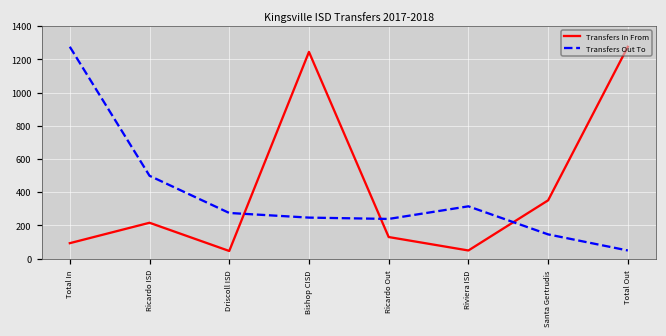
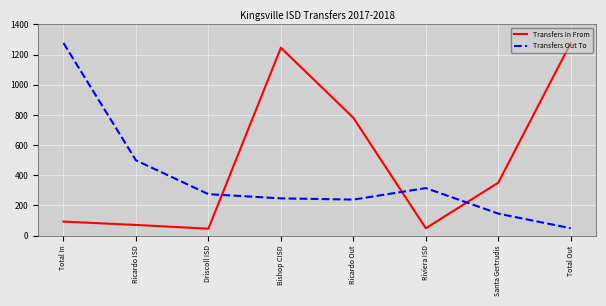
Transfers In From, Ricardo ISD: 220 -> 70
Transfers In From, Ricardo Out: 130 -> 780
